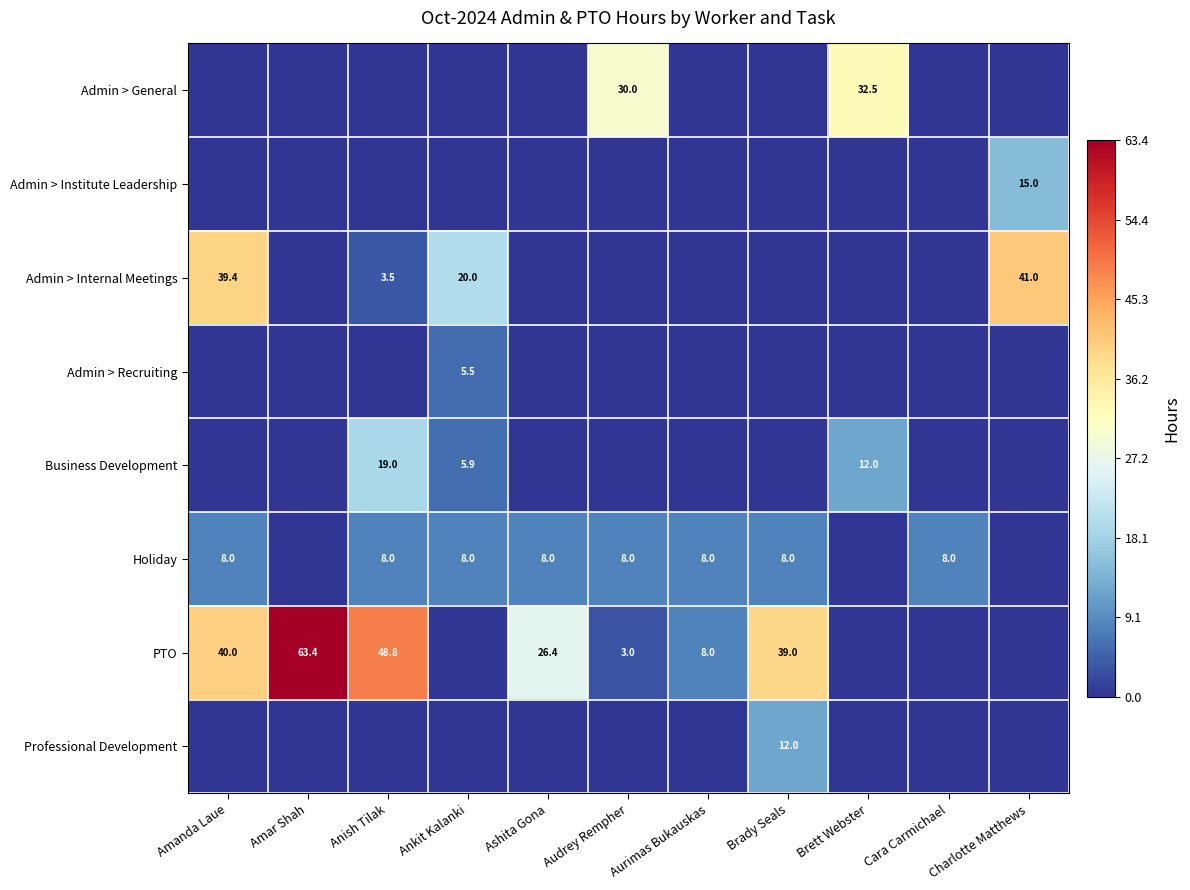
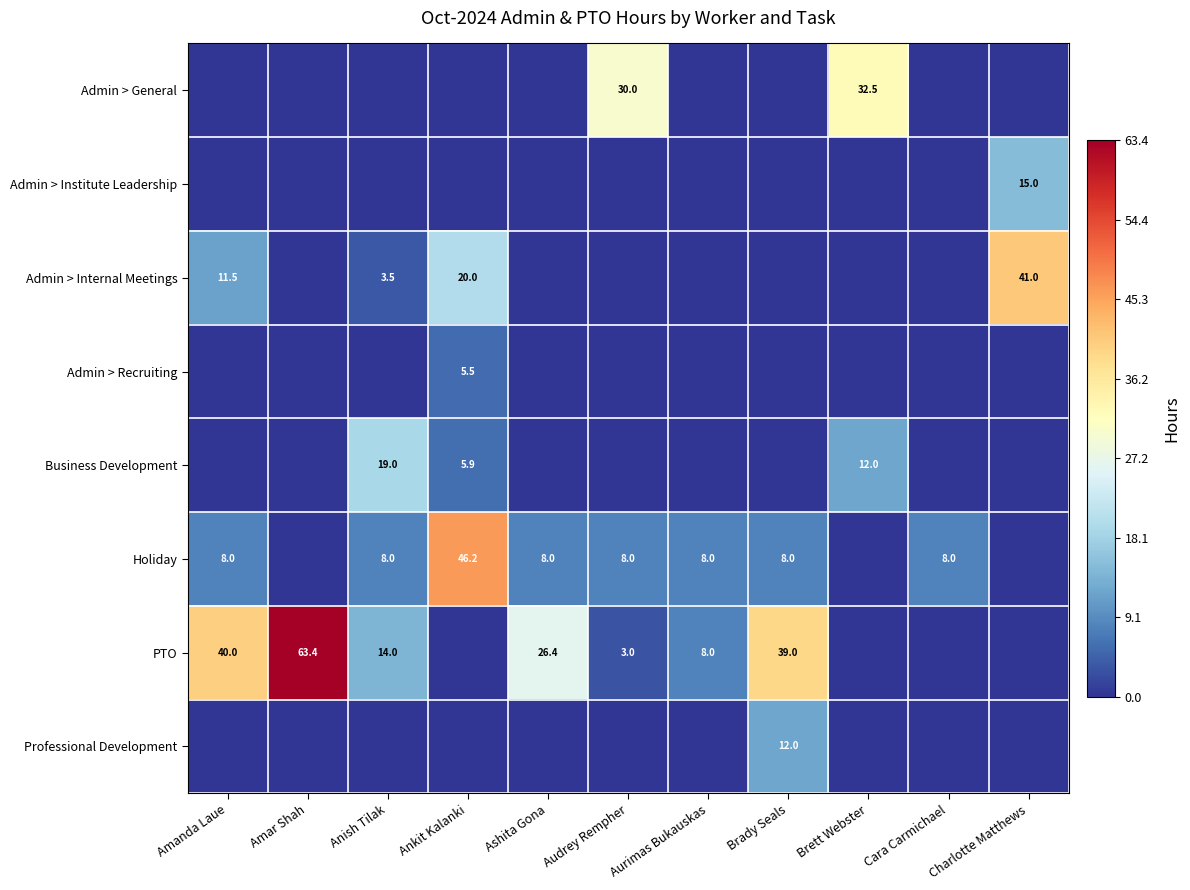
Admin > Internal Meetings, Amanda Laue: 39.4 -> 11.5
Holiday, Ankit Kalanki: 8.0 -> 46.2
PTO, Anish Tilak: 48.8 -> 14.0
